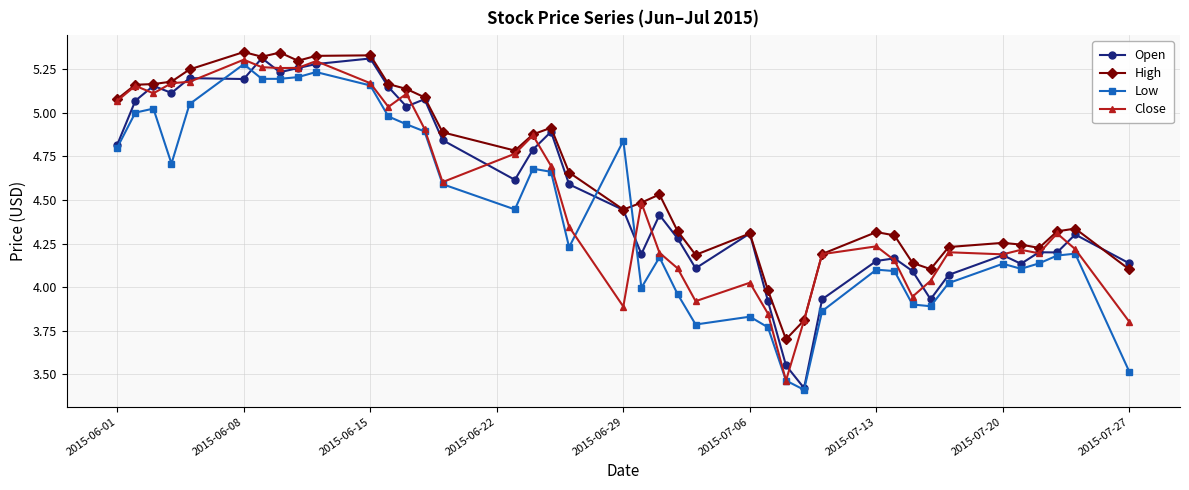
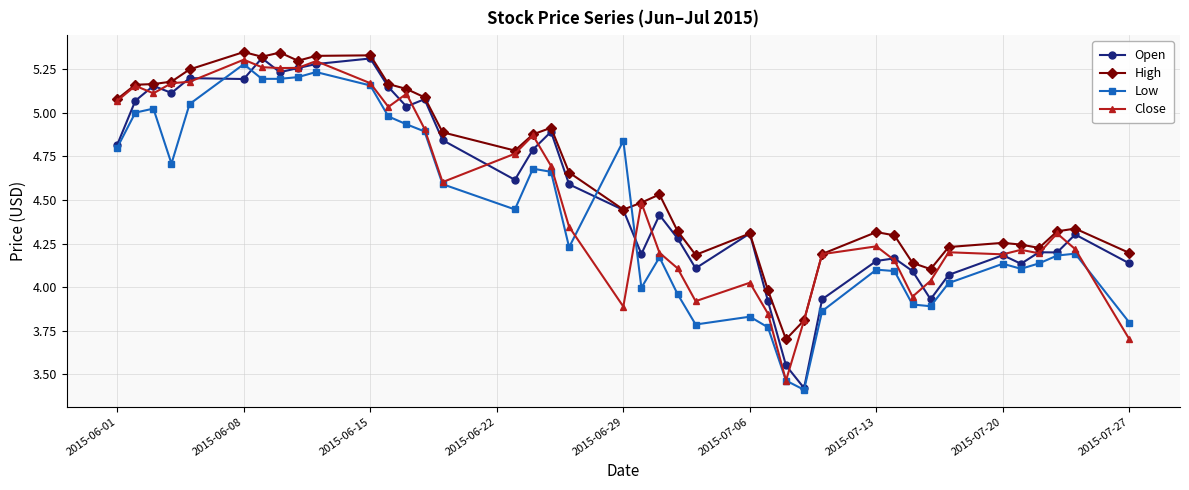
High, 2015-07-27: 4.10 -> 4.20
Low, 2015-07-27: 3.51 -> 3.80
Close, 2015-07-27: 3.8 -> 3.7
